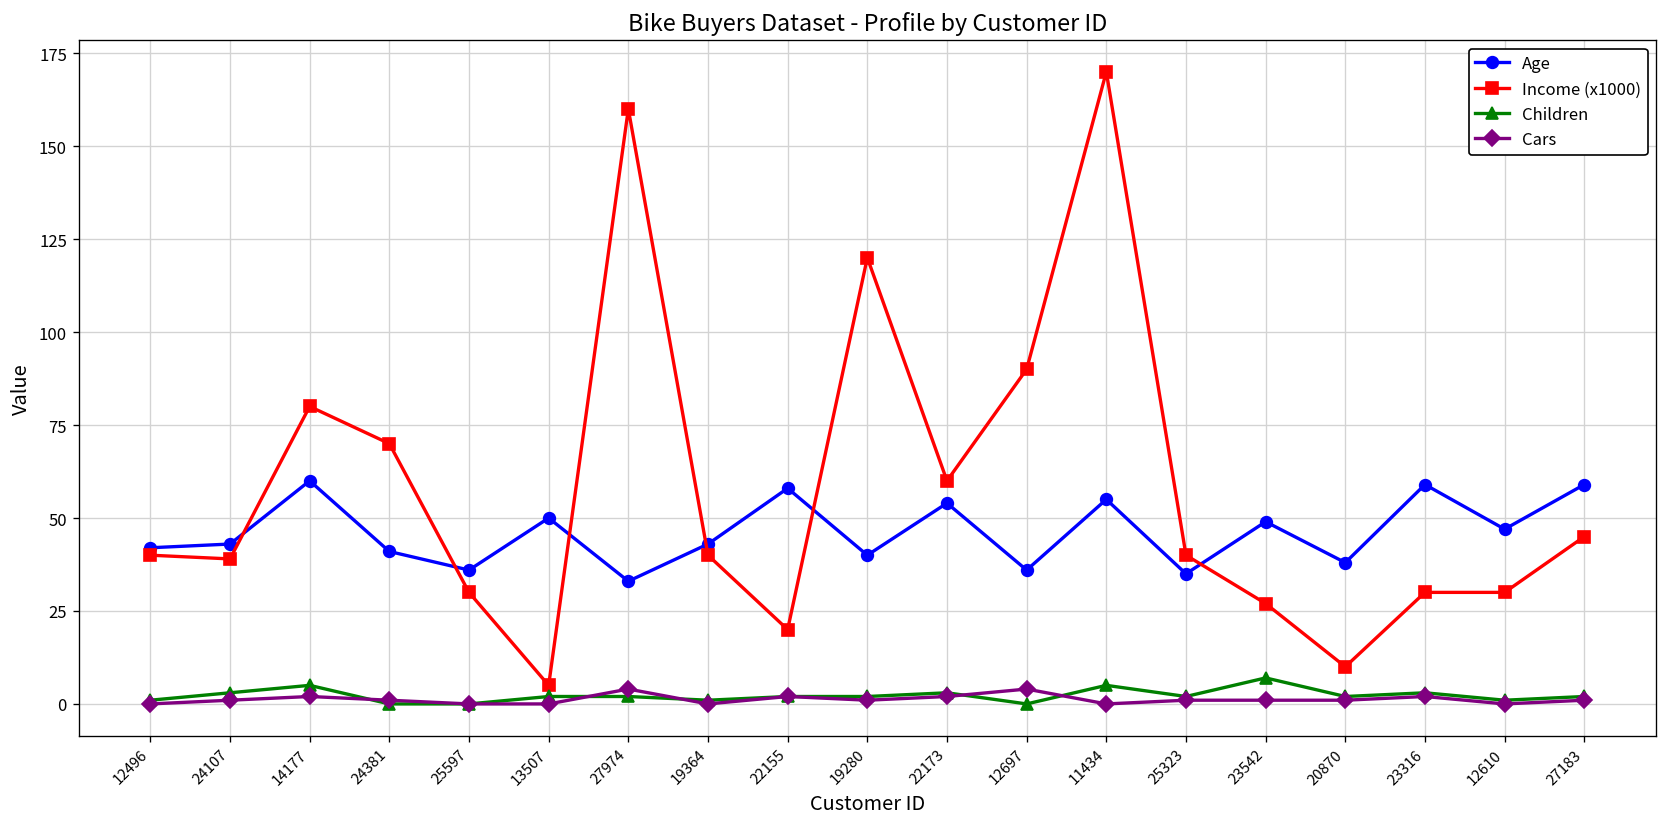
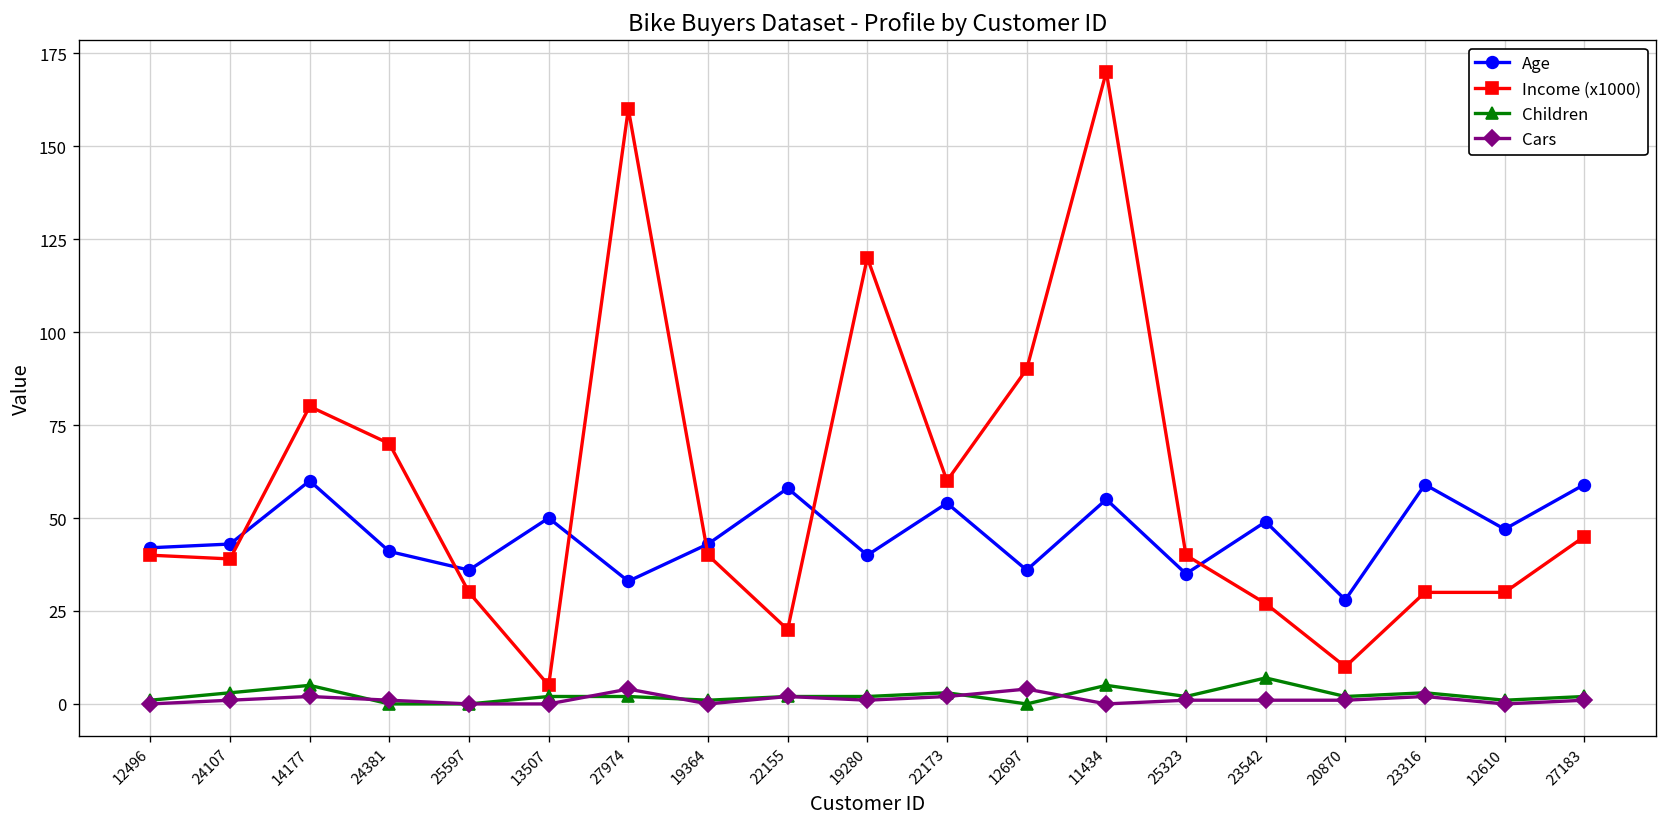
Age, 20870: 38 -> 28
